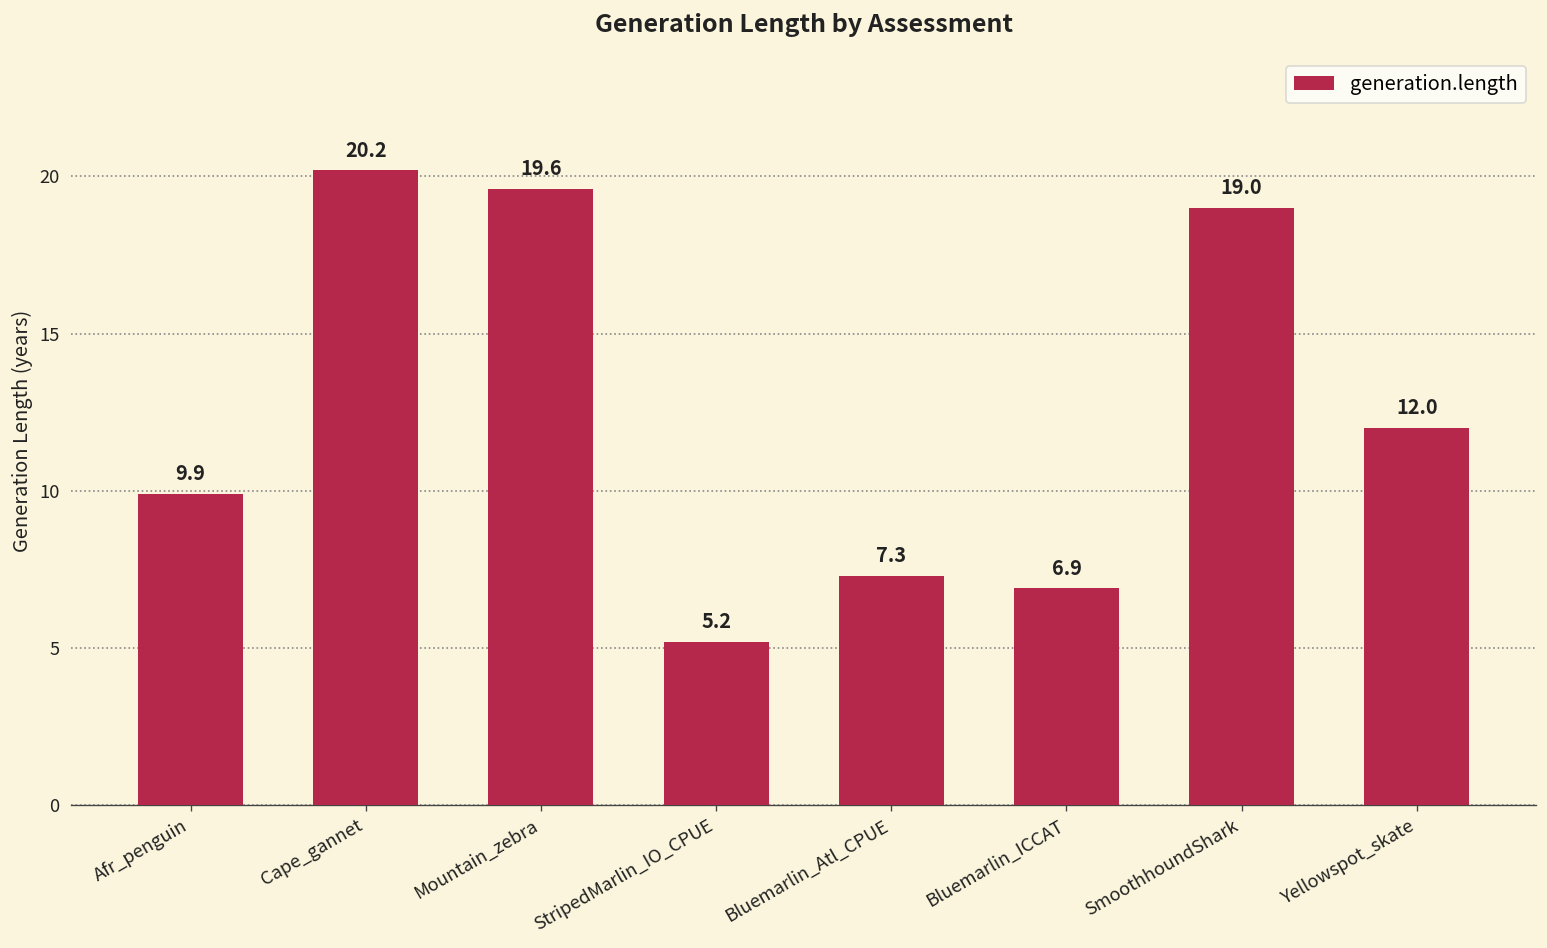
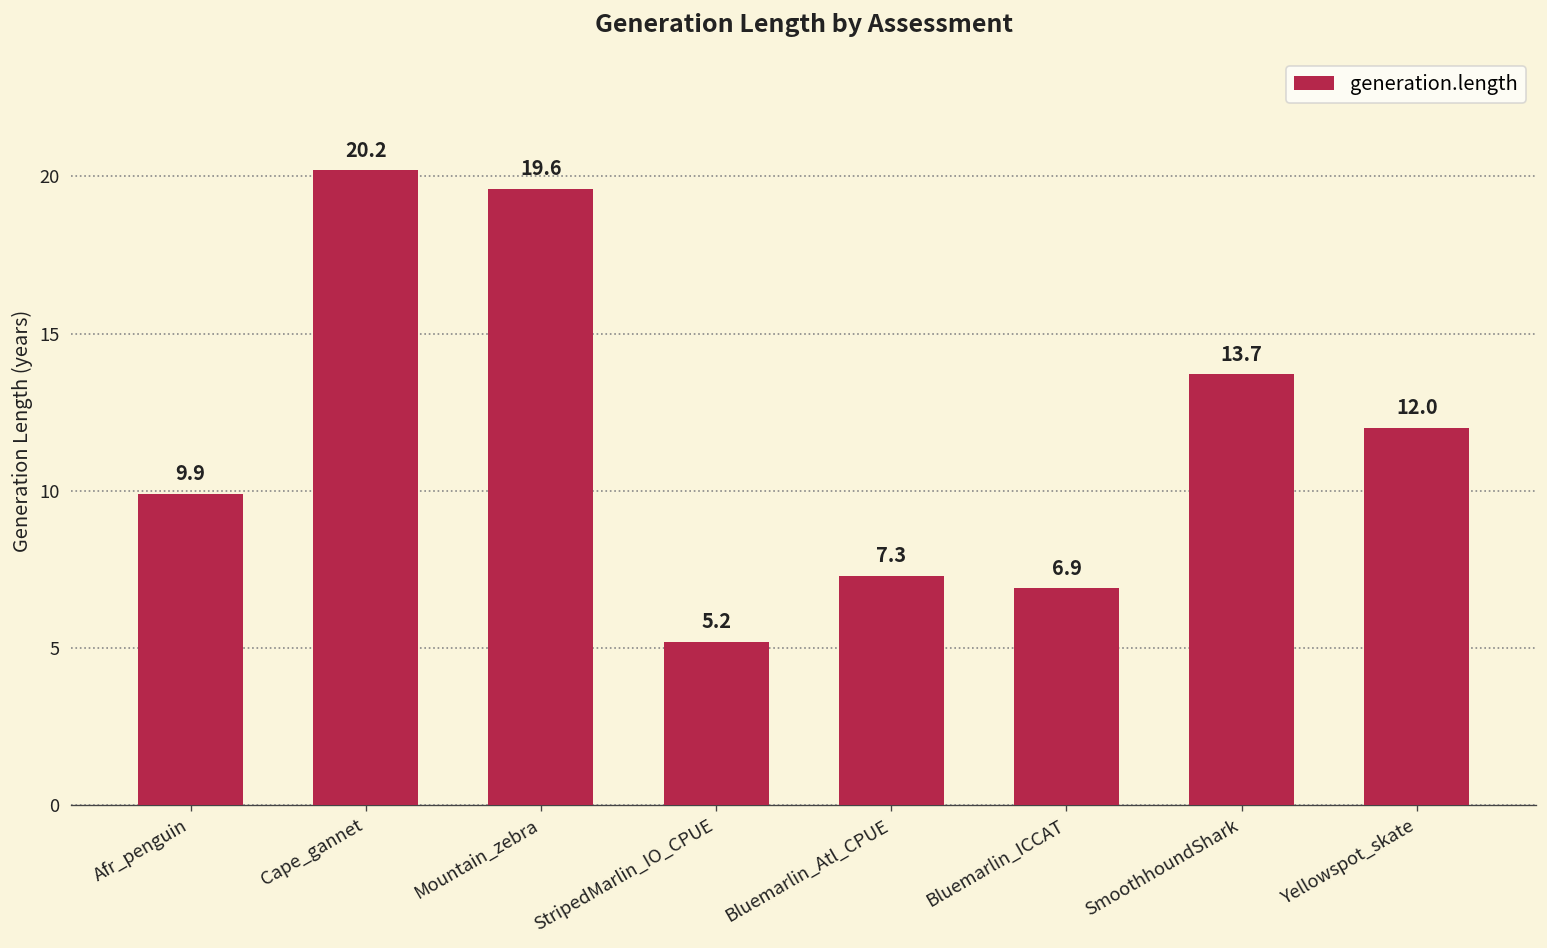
SmoothhoundShark: 19.0 -> 13.7
